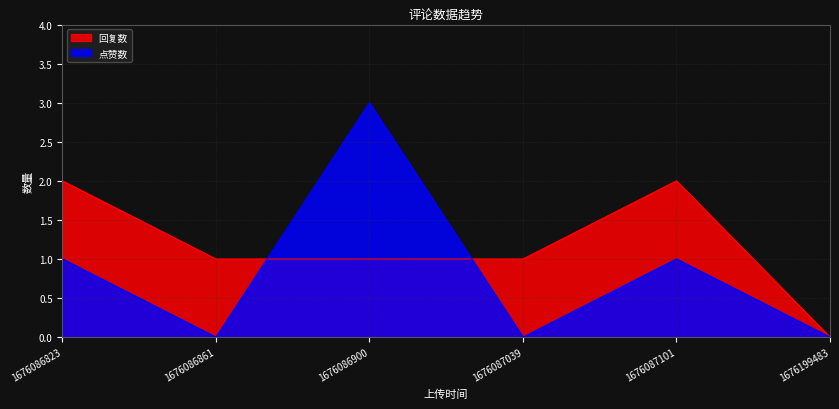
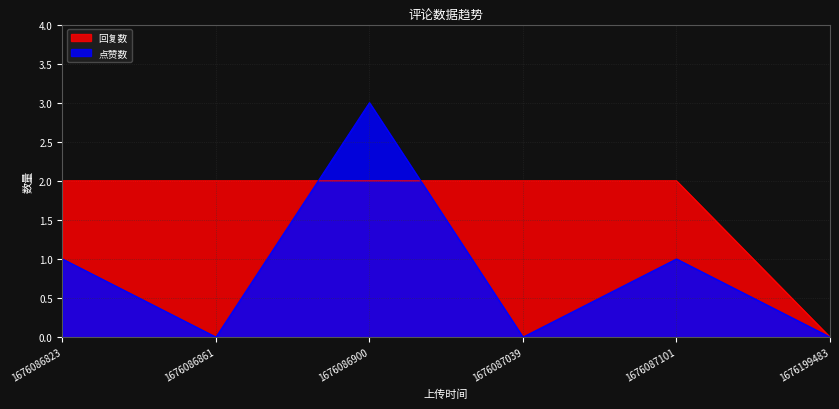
回复数, 1676086861: 1 -> 2
回复数, 1676086900: 1 -> 2
回复数, 1676087039: 1 -> 2
